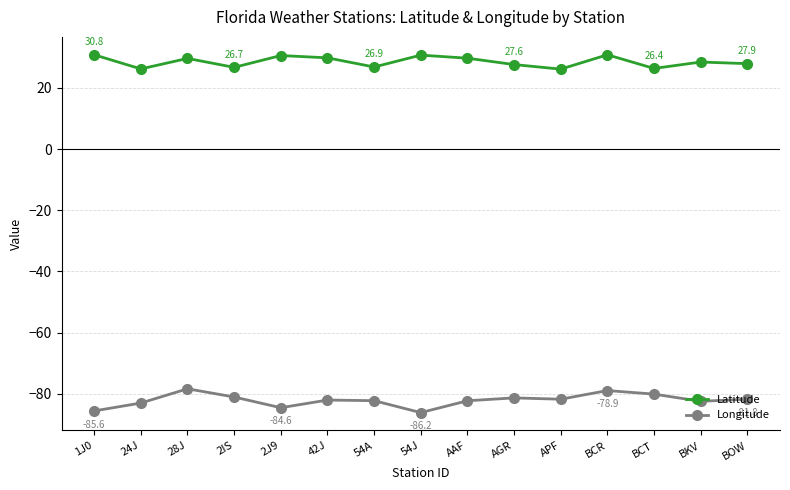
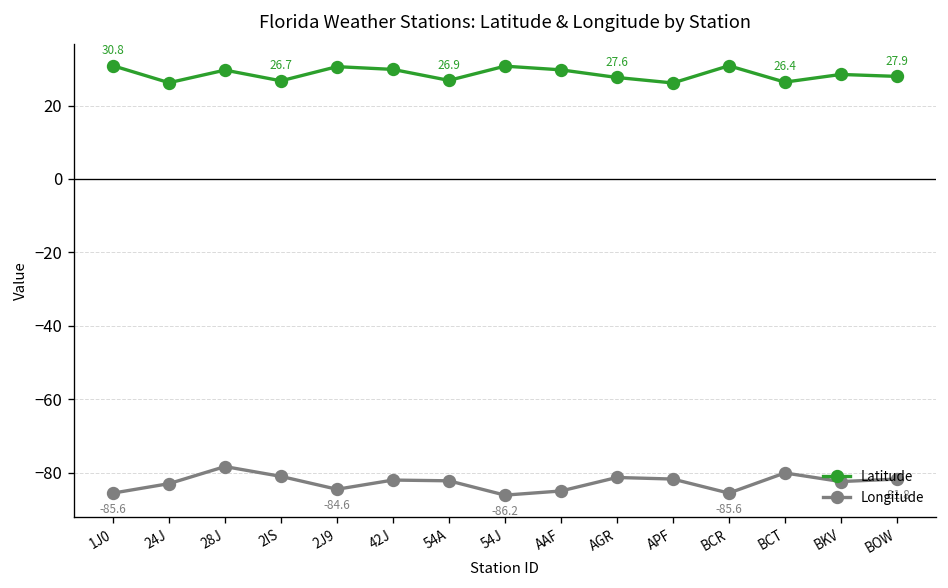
Longitude, AAF: -82 -> -85
Longitude, BCR: -78.9 -> -85.6
